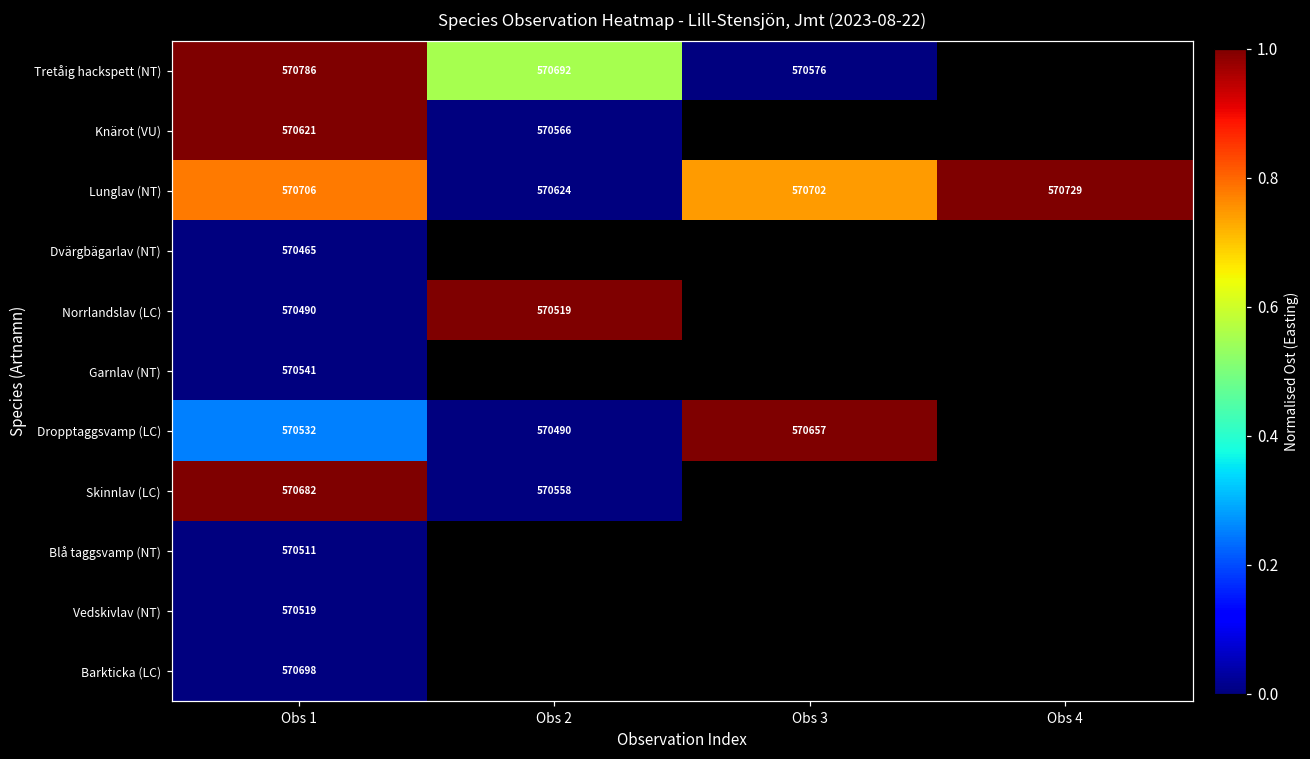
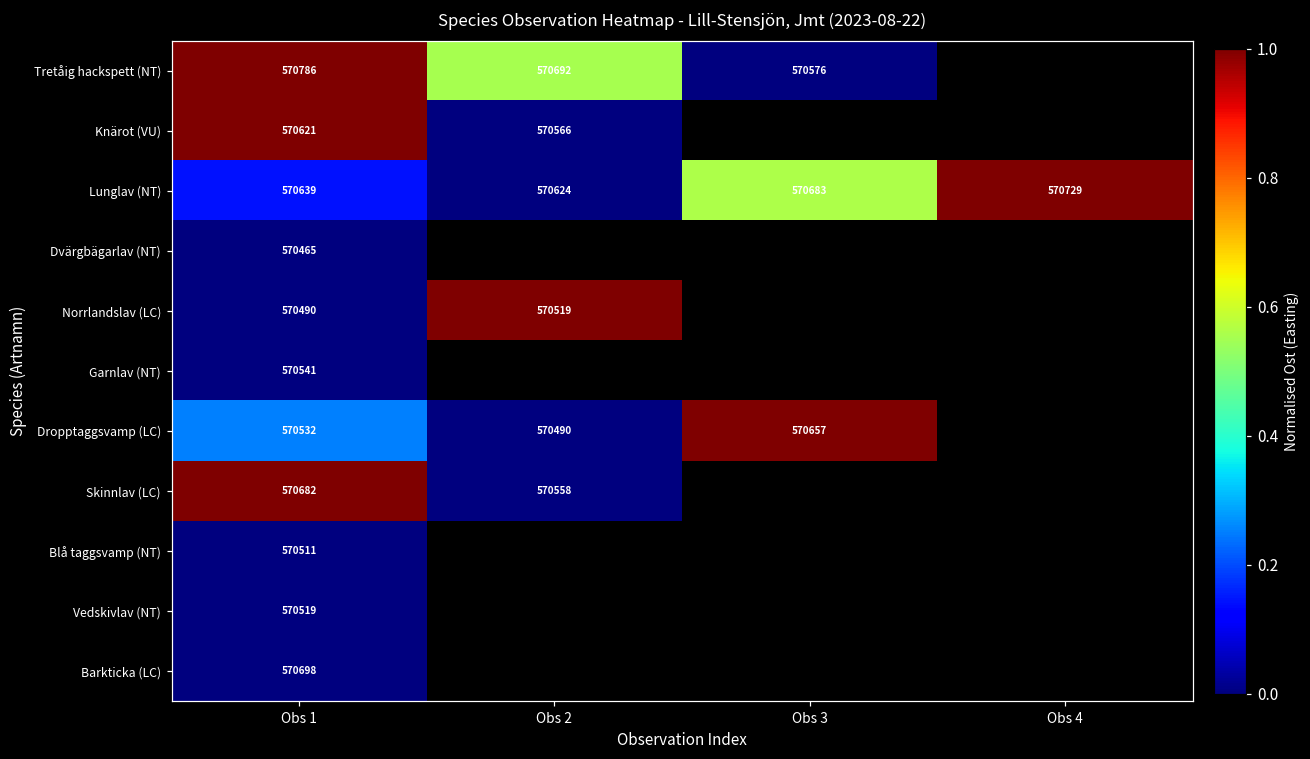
Lunglav (NT), Obs 1: 570706 -> 570639
Lunglav (NT), Obs 3: 570702 -> 570683
